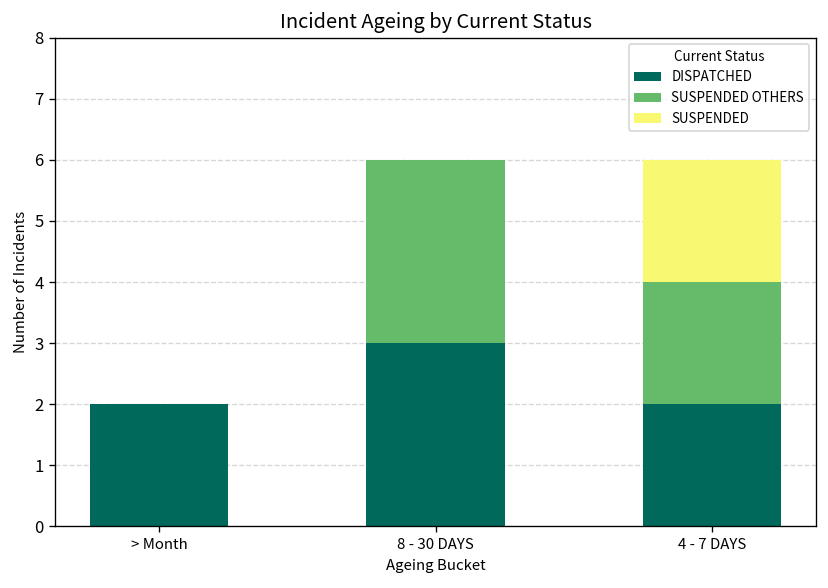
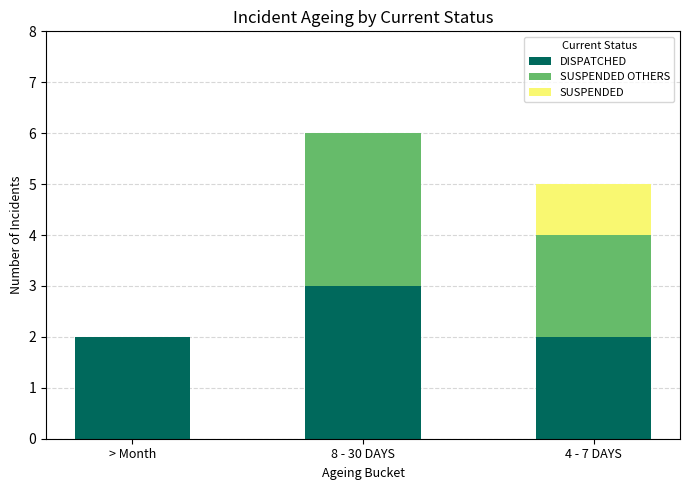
SUSPENDED, 4 - 7 DAYS: 2 -> 1
